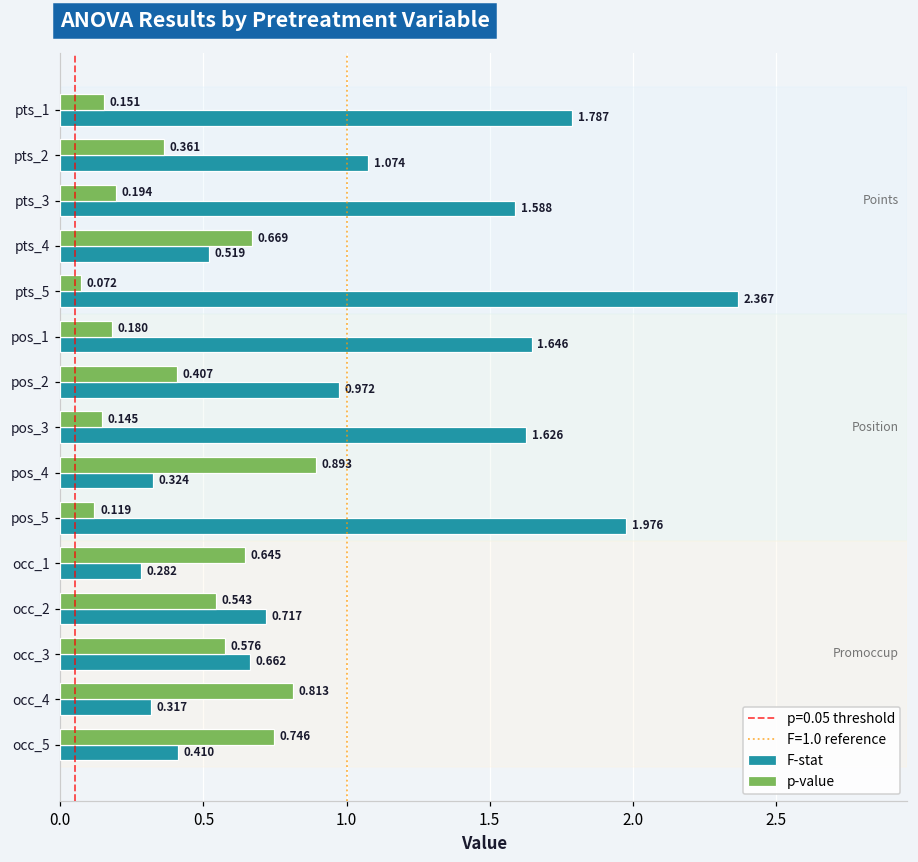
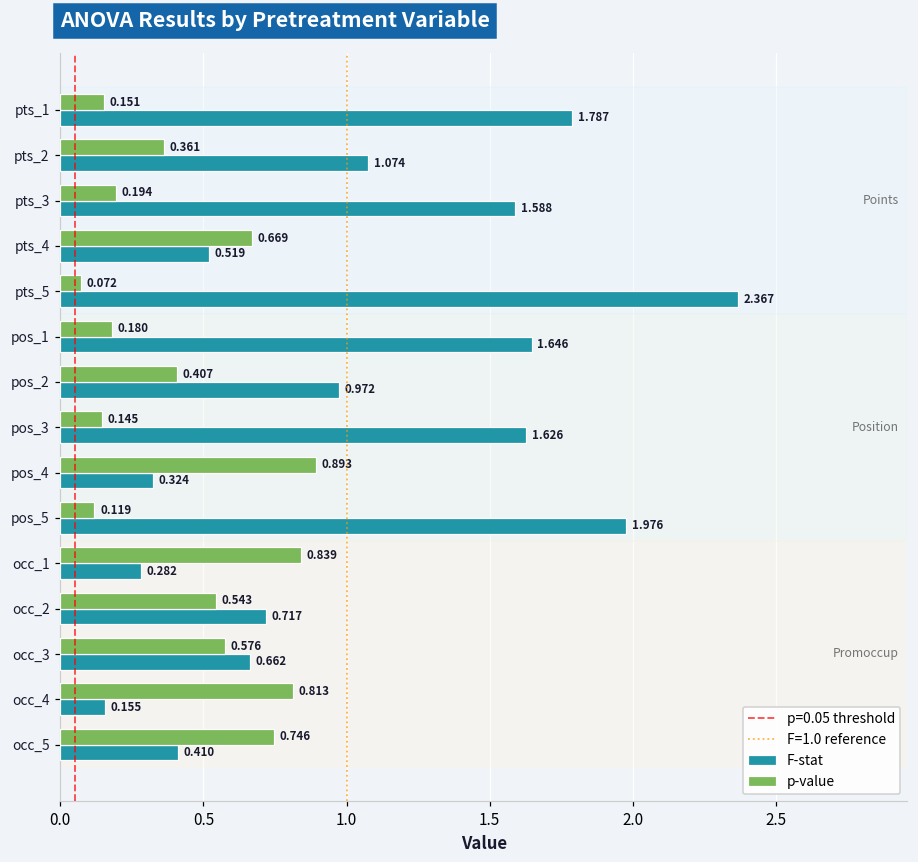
p-value, occ_1: 0.645 -> 0.839
F-stat, occ_4: 0.317 -> 0.155
